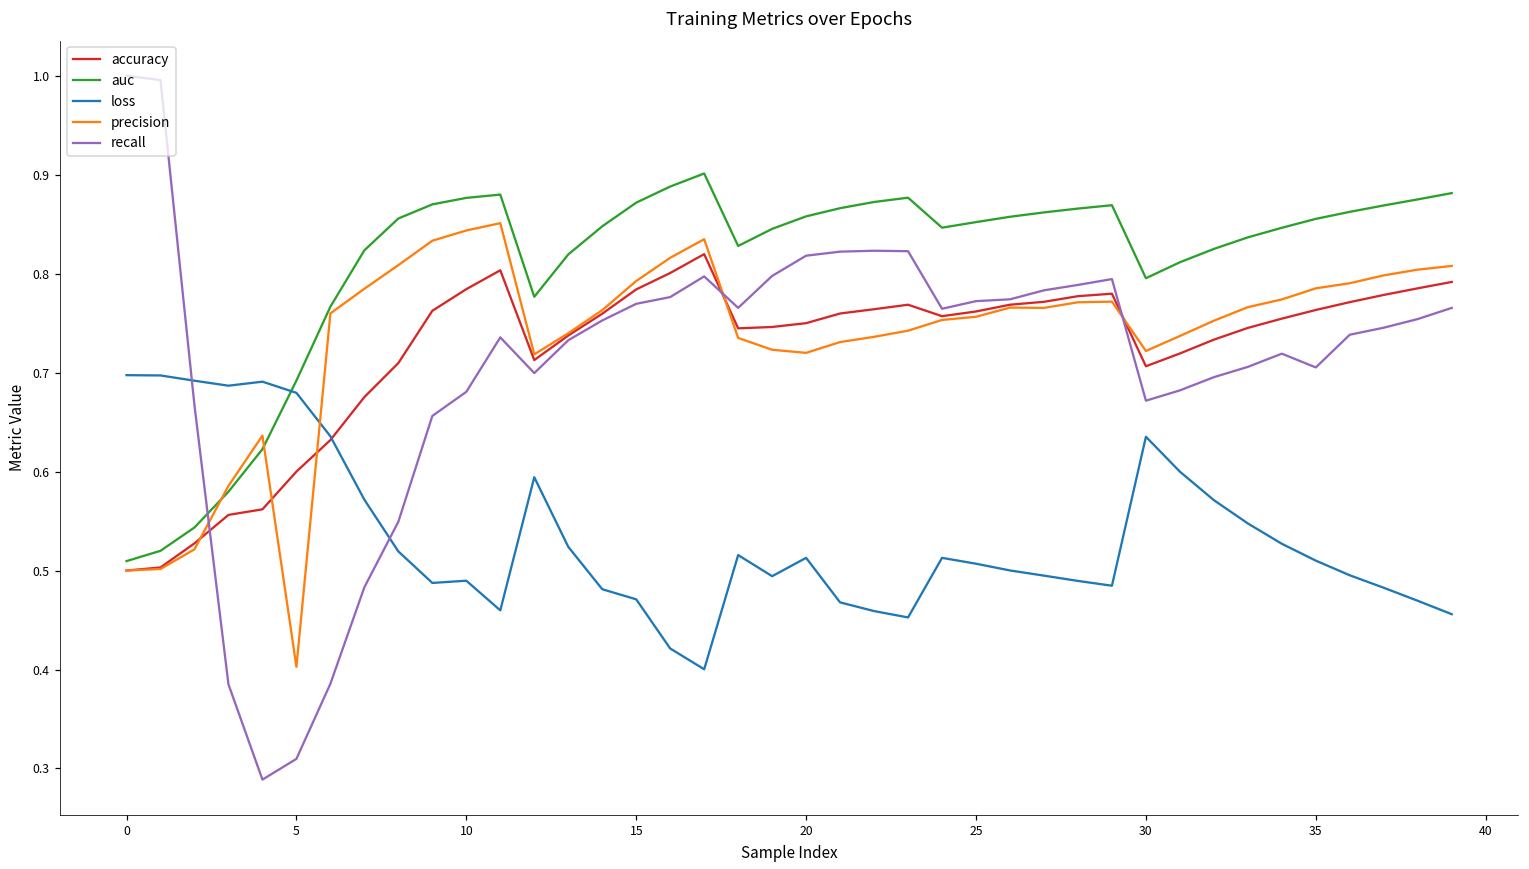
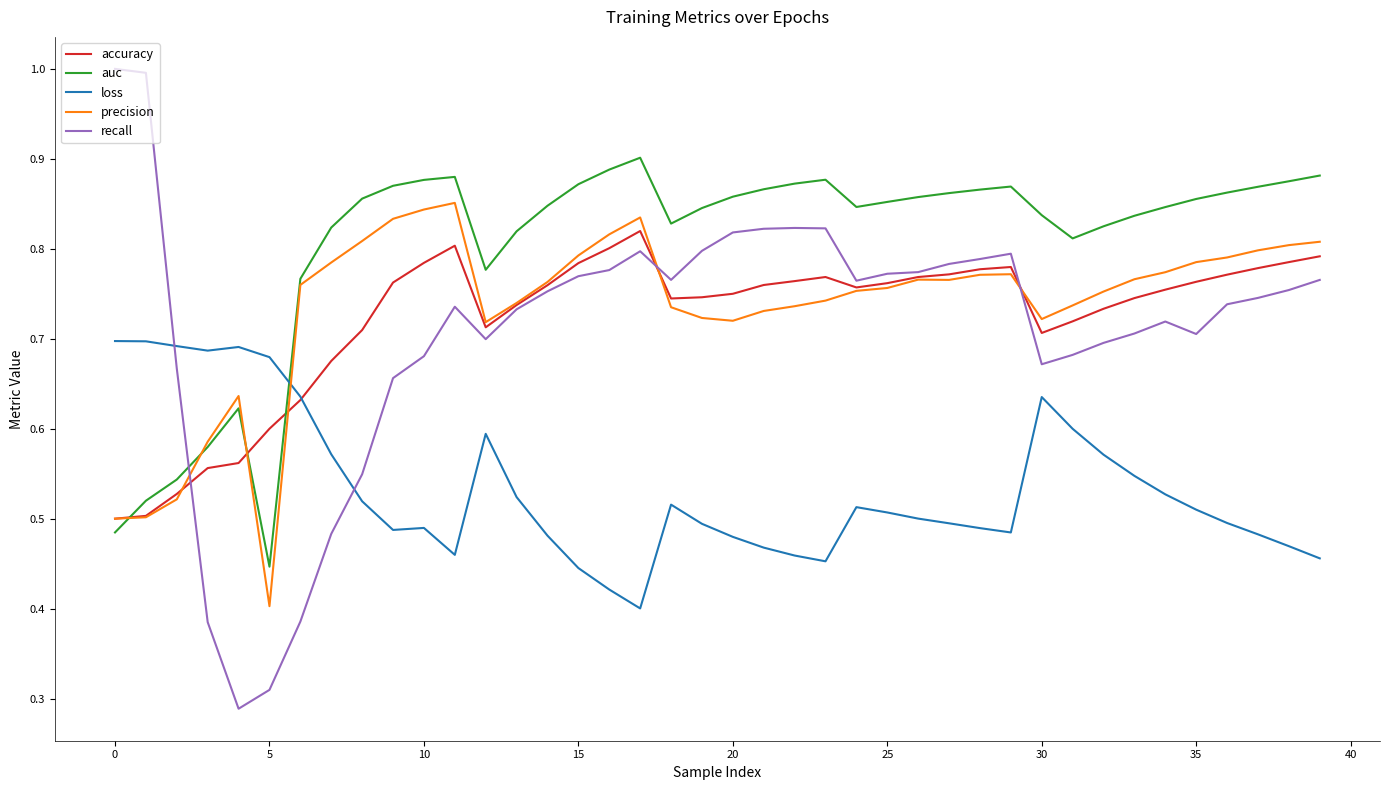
auc, 0: 0.51 -> 0.48
auc, 5: 0.69 -> 0.45
loss, 15: 0.47 -> 0.45
loss, 20: 0.51 -> 0.48
auc, 30: 0.80 -> 0.84
